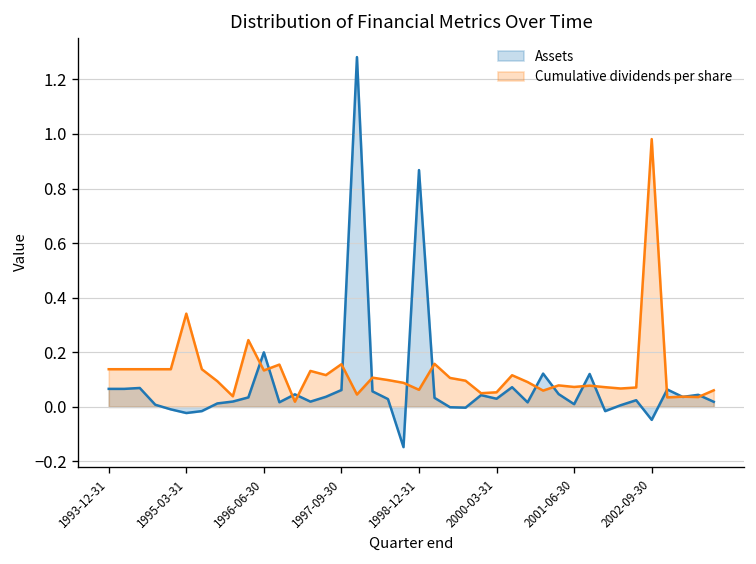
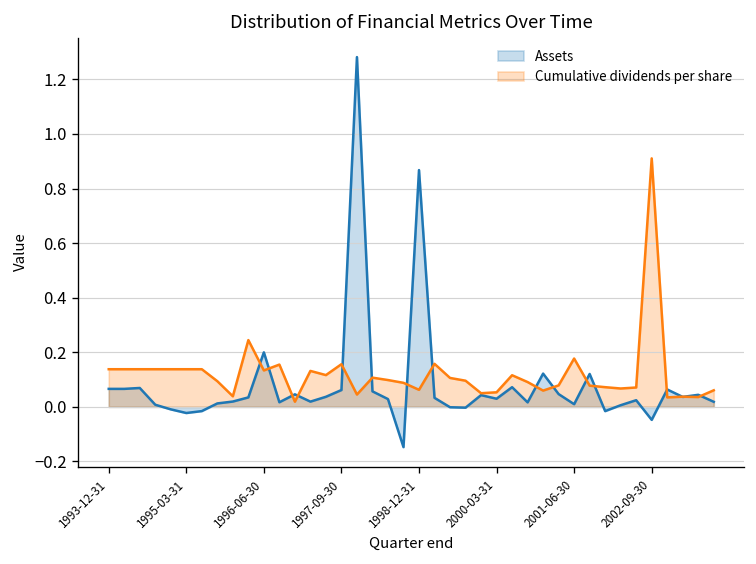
Cumulative dividends per share, 1995-03-31: 0.34 -> 0.14
Cumulative dividends per share, 2001-06-30: 0.07 -> 0.18
Cumulative dividends per share, 2002-09-30: 0.98 -> 0.91
